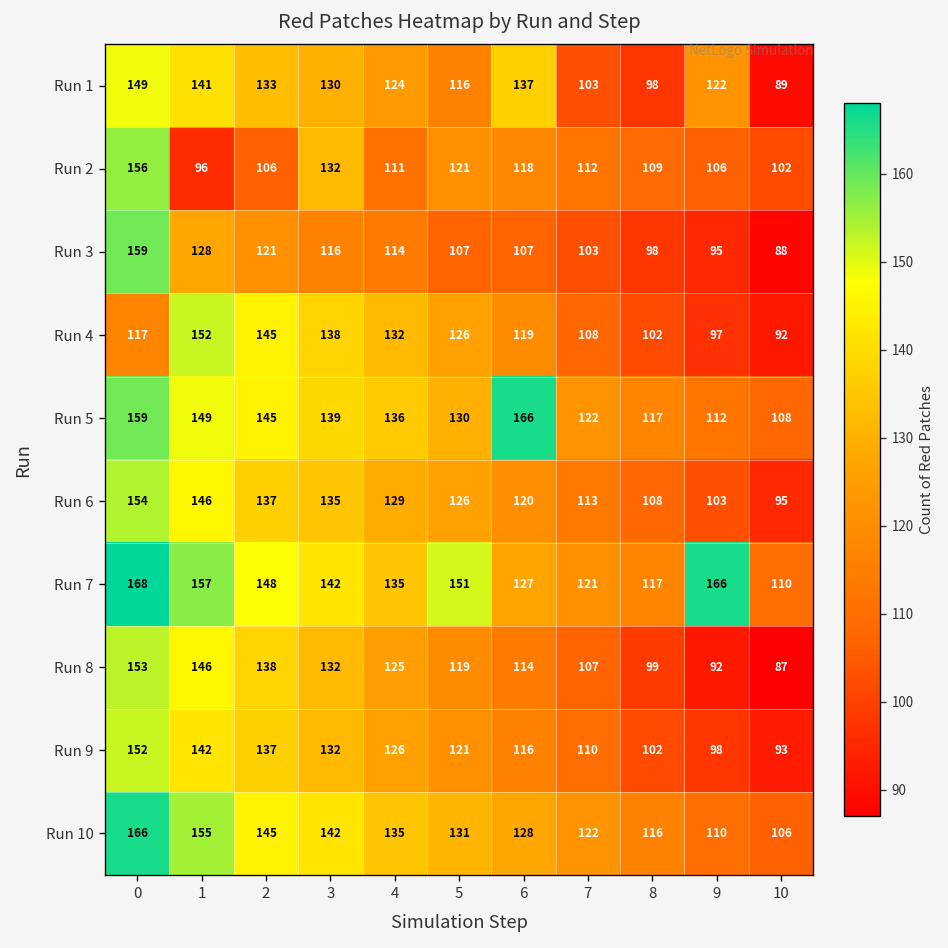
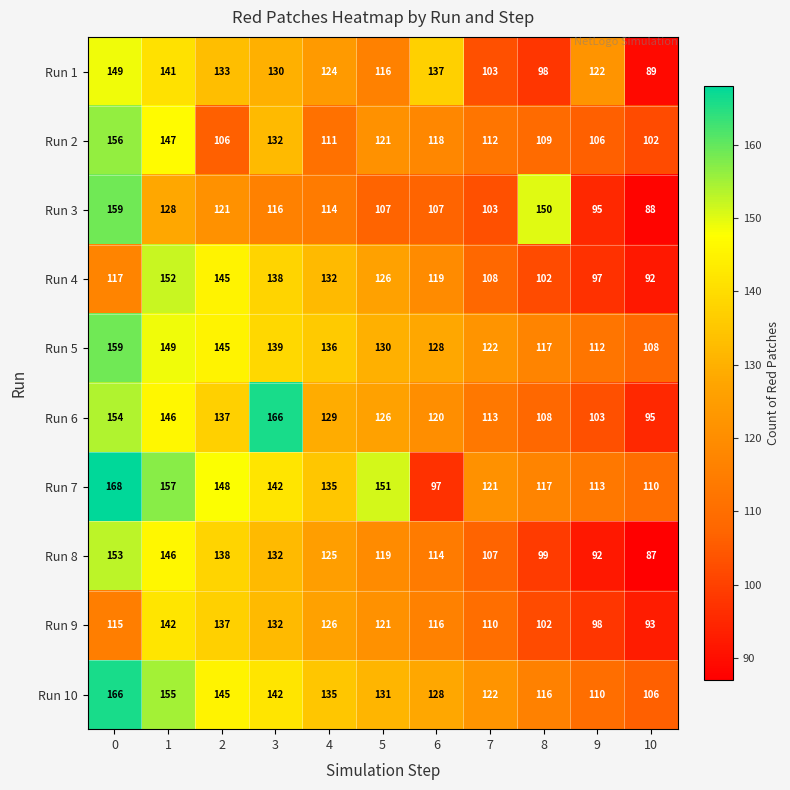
Run 2, 1: 96 -> 147
Run 3, 8: 98 -> 150
Run 5, 6: 166 -> 128
Run 6, 3: 135 -> 166
Run 7, 6: 127 -> 97
Run 7, 9: 166 -> 113
Run 9, 0: 152 -> 115
